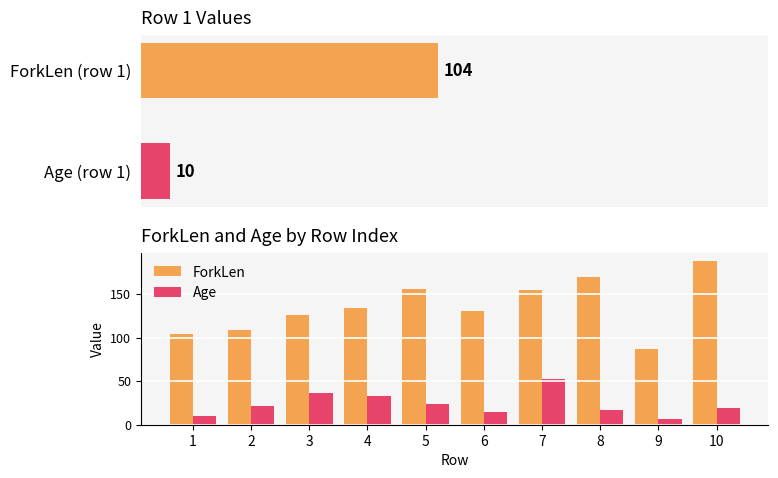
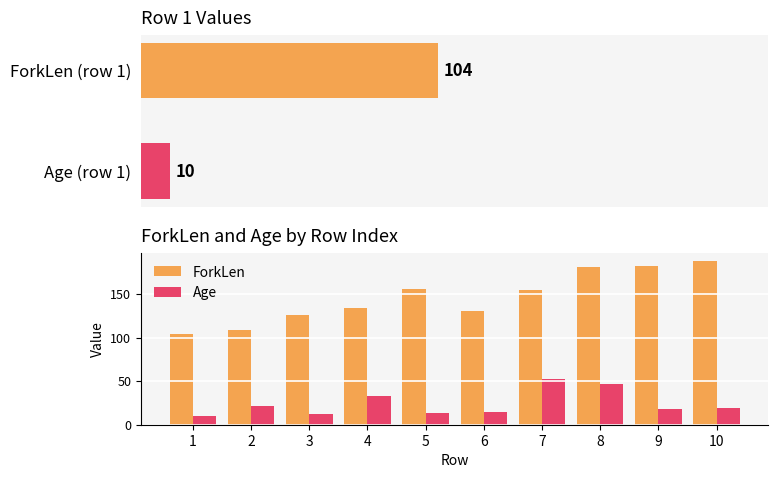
ForkLen and Age by Row Index, Age, 3: 40 -> 10
ForkLen and Age by Row Index, Age, 5: 20 -> 10
ForkLen and Age by Row Index, ForkLen, 8: 170 -> 180
ForkLen and Age by Row Index, Age, 8: 20 -> 50
ForkLen and Age by Row Index, ForkLen, 9: 90 -> 180
ForkLen and Age by Row Index, Age, 9: 10 -> 20
